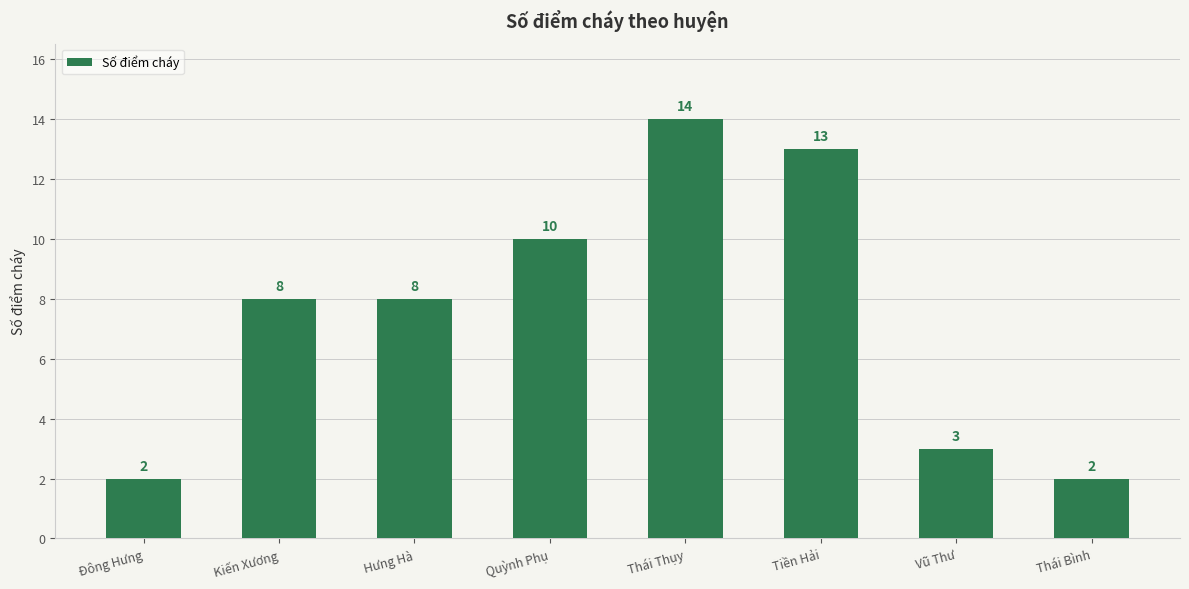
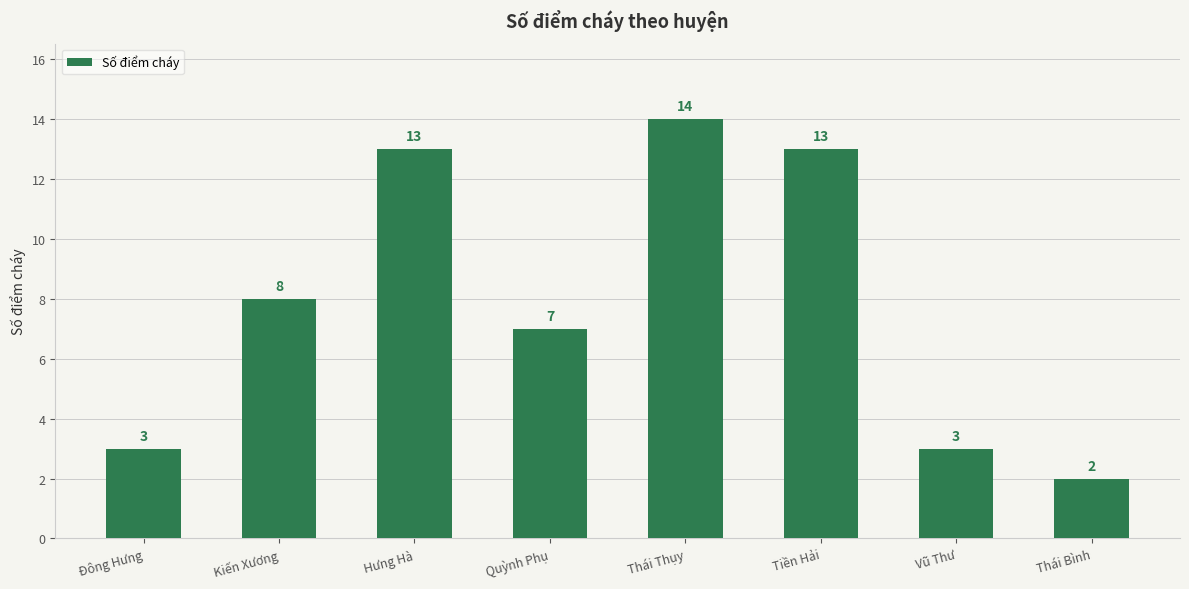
Đông Hưng: 2 -> 3
Hưng Hà: 8 -> 13
Quỳnh Phụ: 10 -> 7
